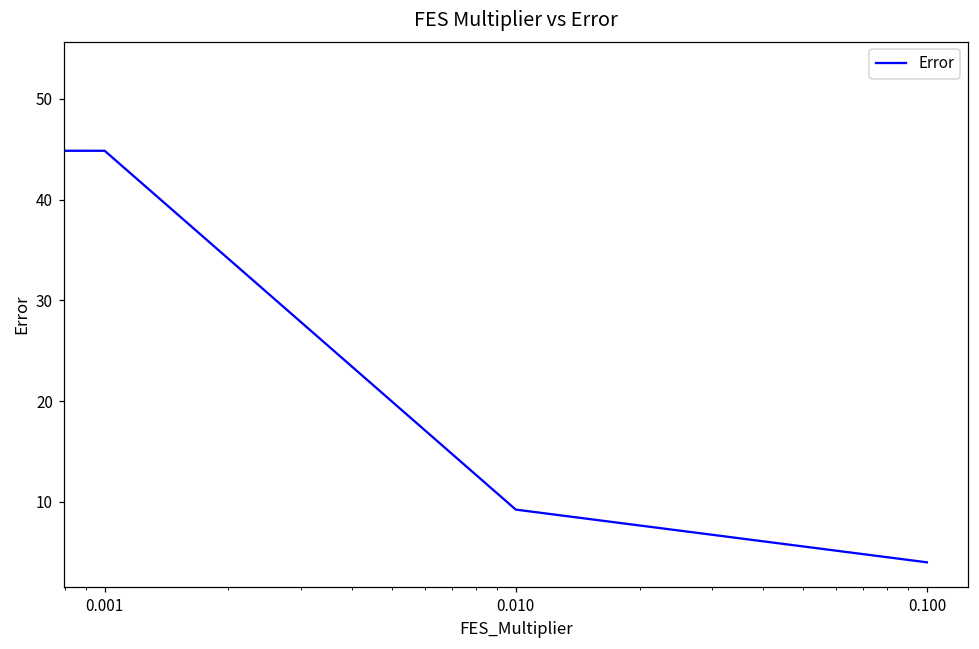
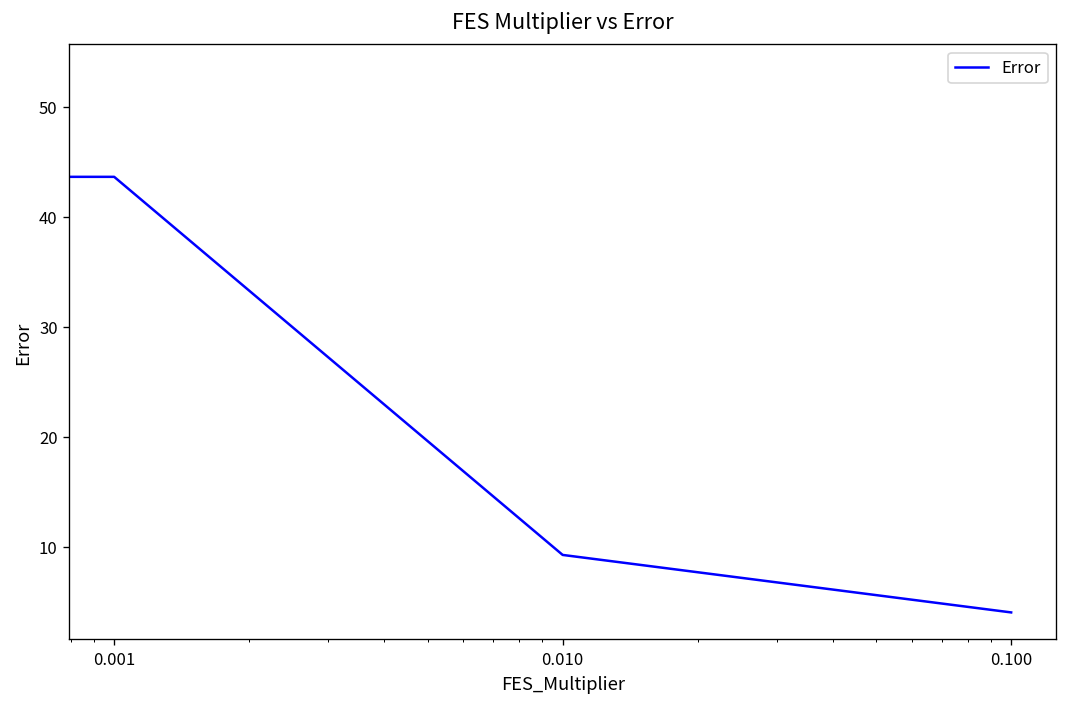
0.001: 45 -> 44
